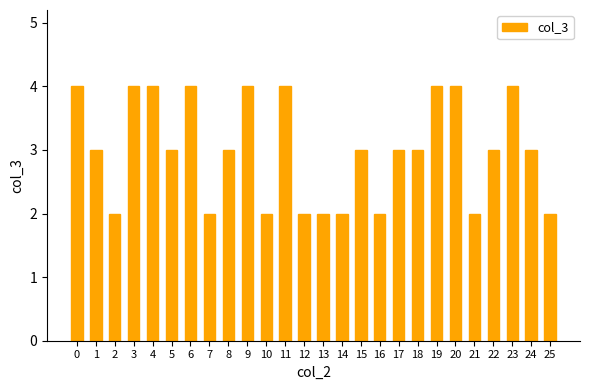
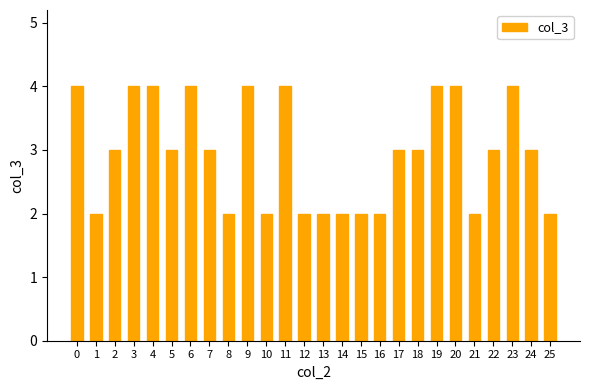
1: 3 -> 2
2: 2 -> 3
7: 2 -> 3
8: 3 -> 2
15: 3 -> 2
